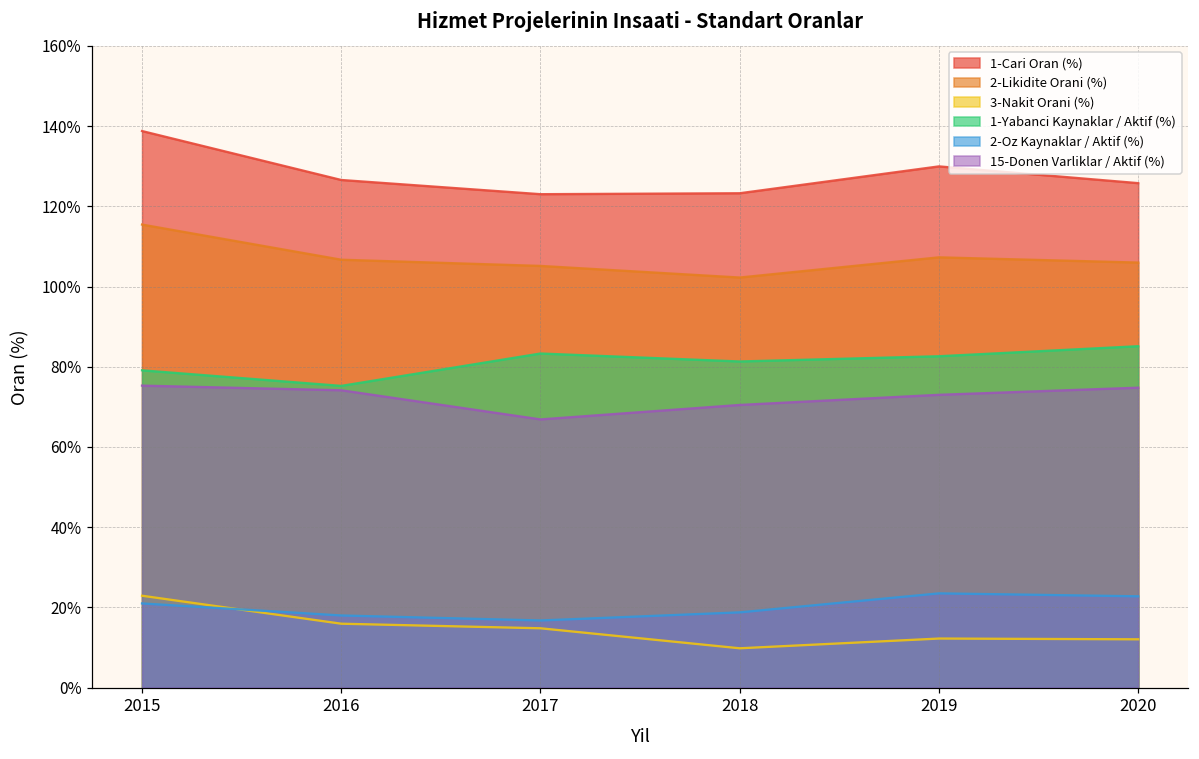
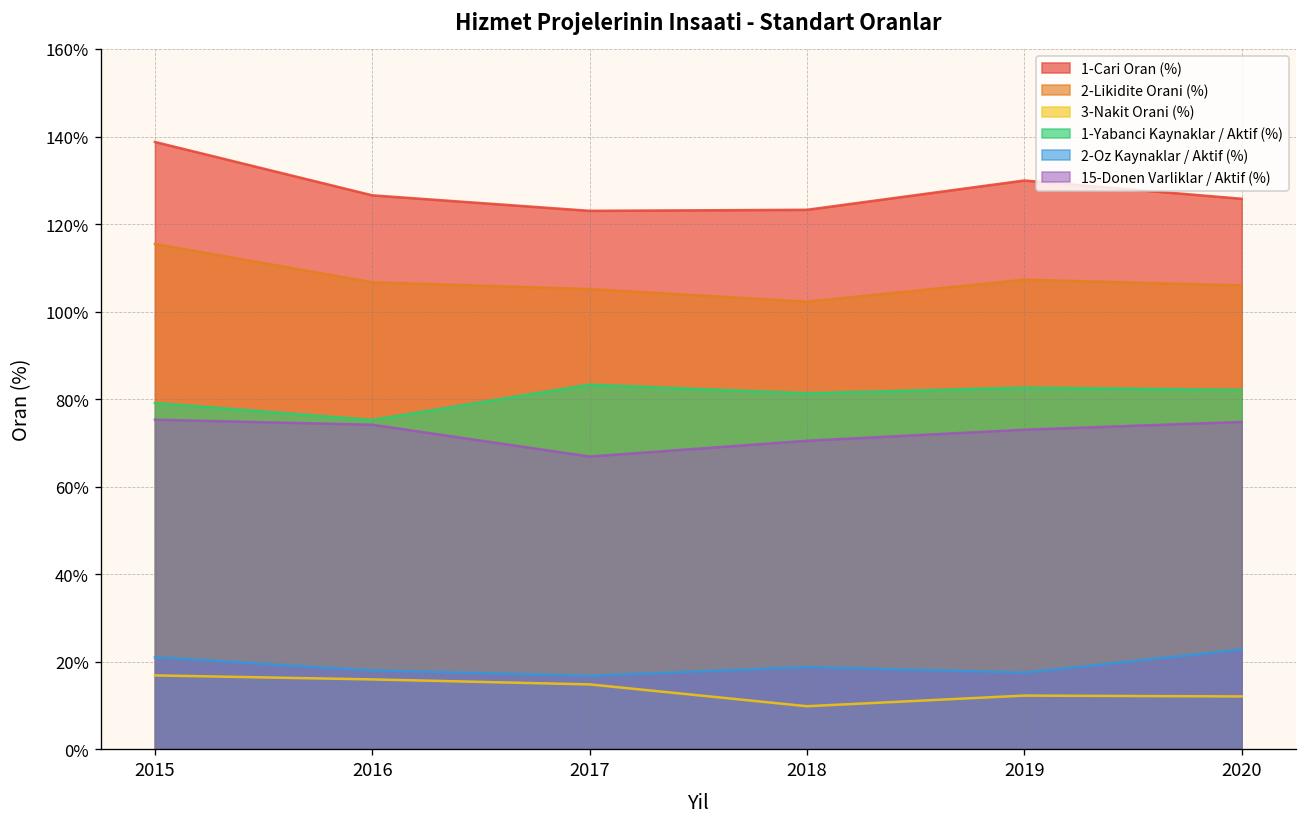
3-Nakit Orani (%), 2015: 23% -> 17%
2-Oz Kaynaklar / Aktif (%), 2019: 24% -> 17%
1-Yabanci Kaynaklar / Aktif (%), 2020: 85% -> 82%
